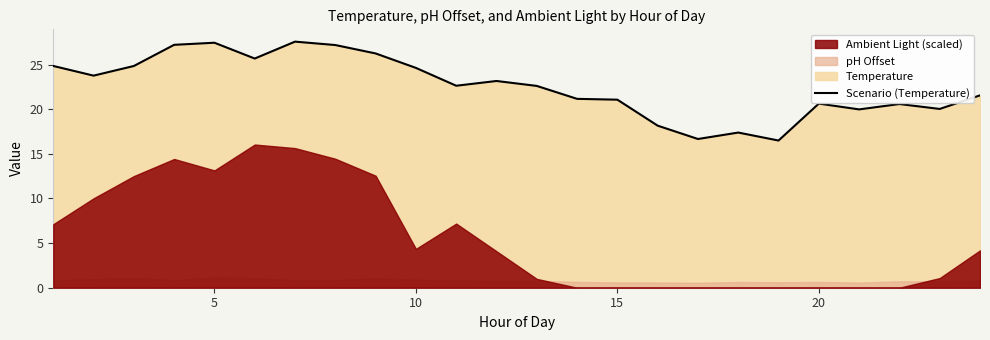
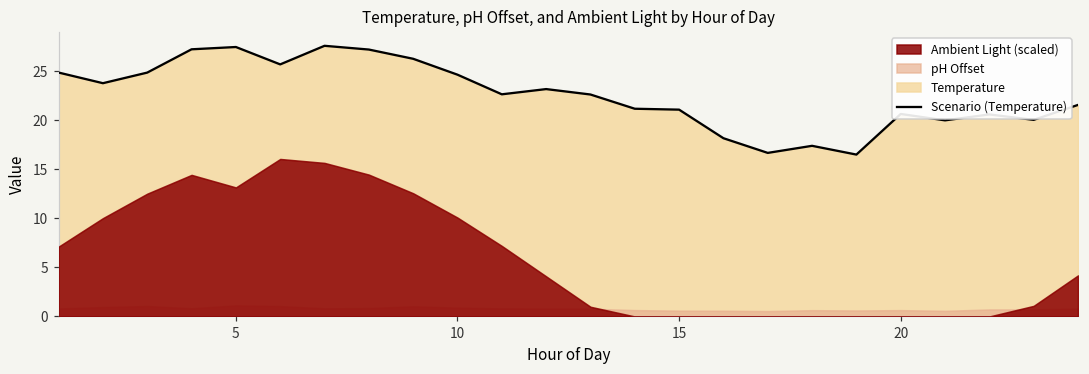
Ambient Light (scaled), 10: 4 -> 10
